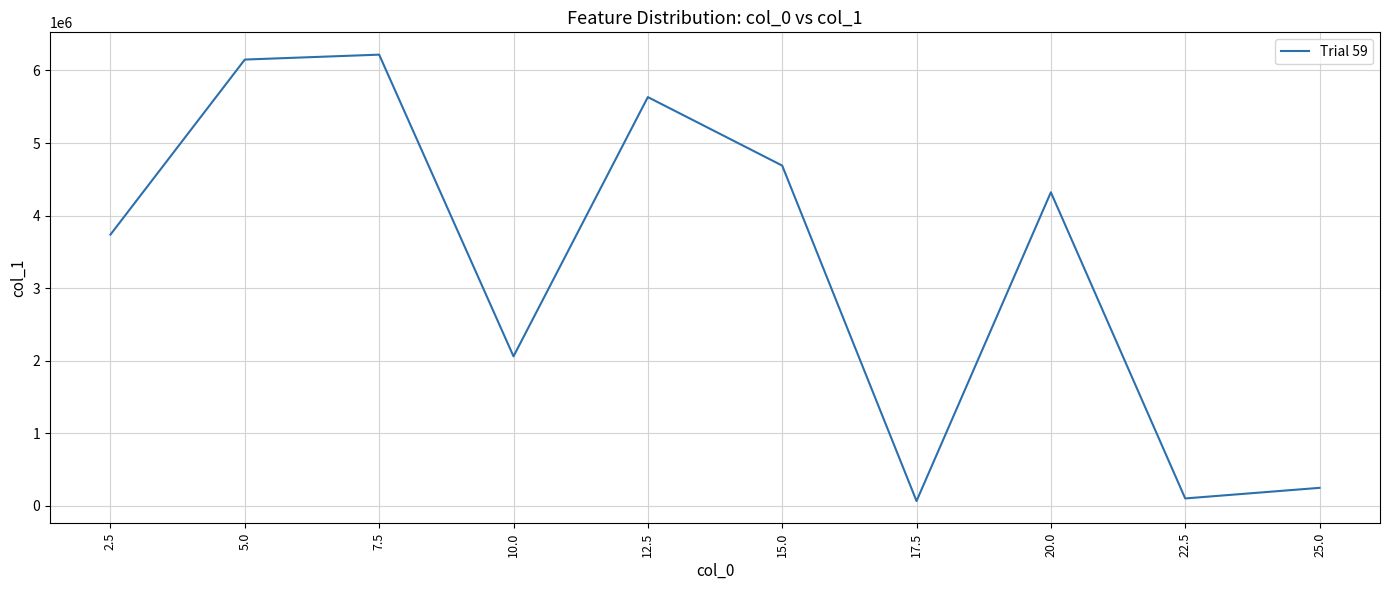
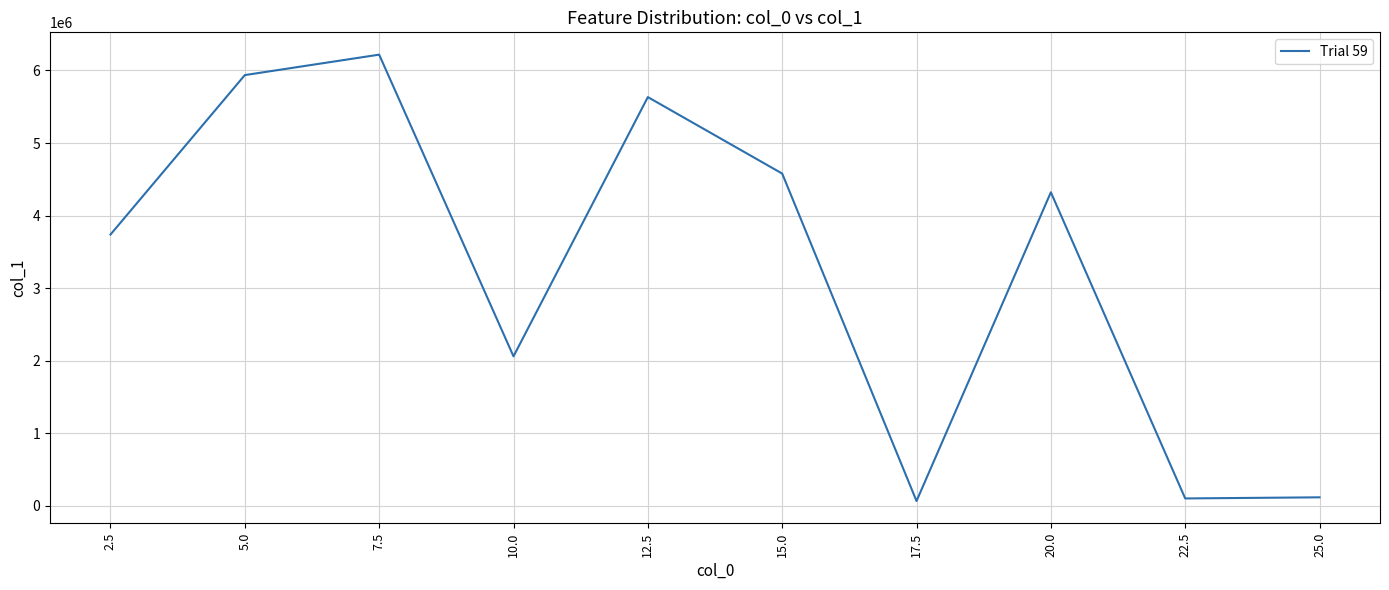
5.0: 6200000 -> 5900000
15.0: 4700000 -> 4600000
25.0: 200000 -> 100000
